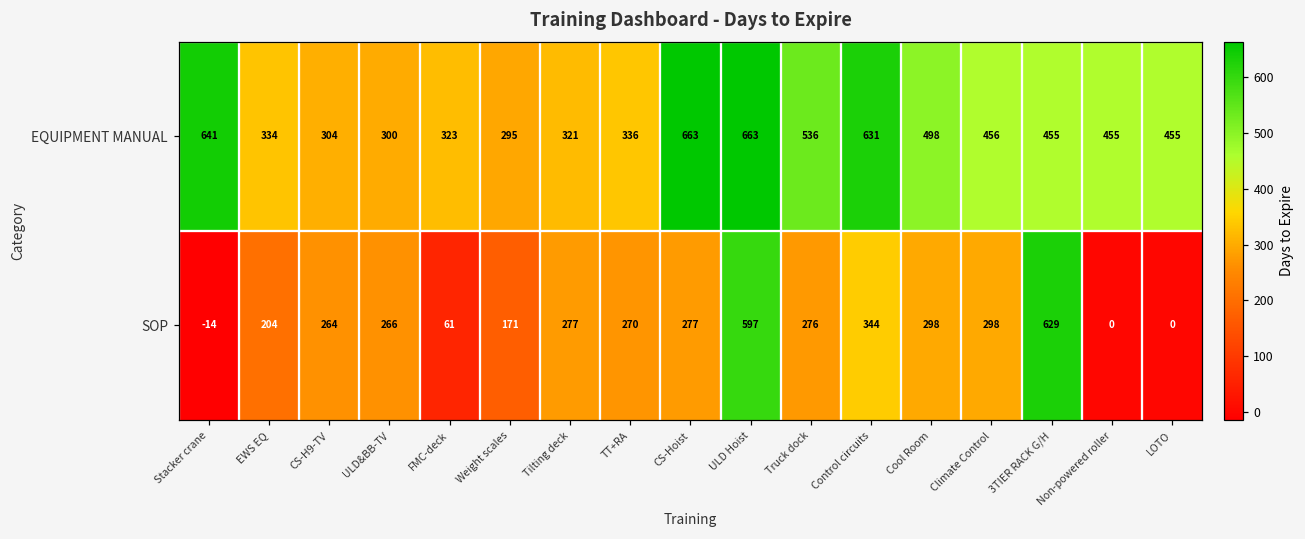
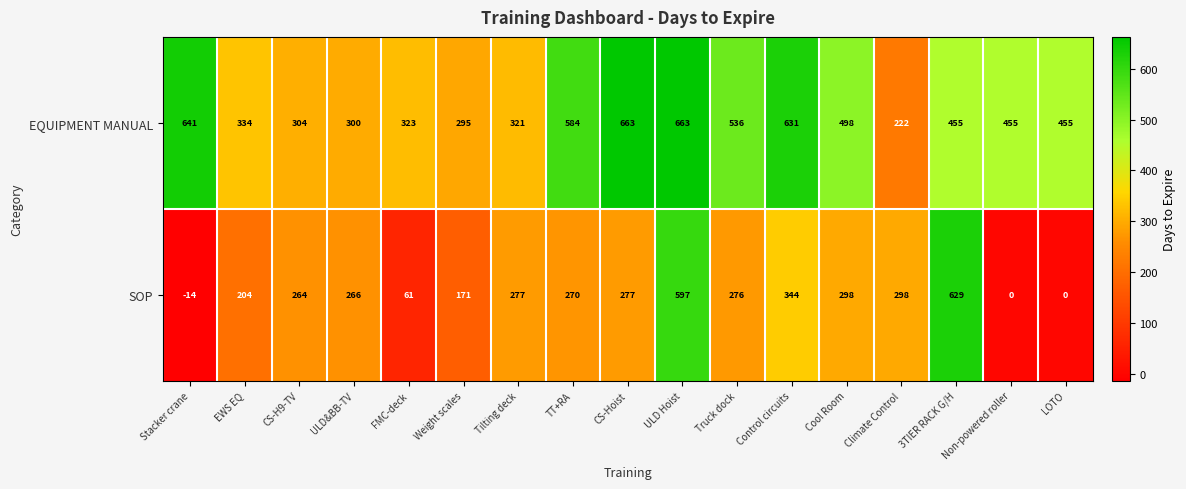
EQUIPMENT MANUAL, TT+RA: 336 -> 584
EQUIPMENT MANUAL, Climate Control: 456 -> 222
